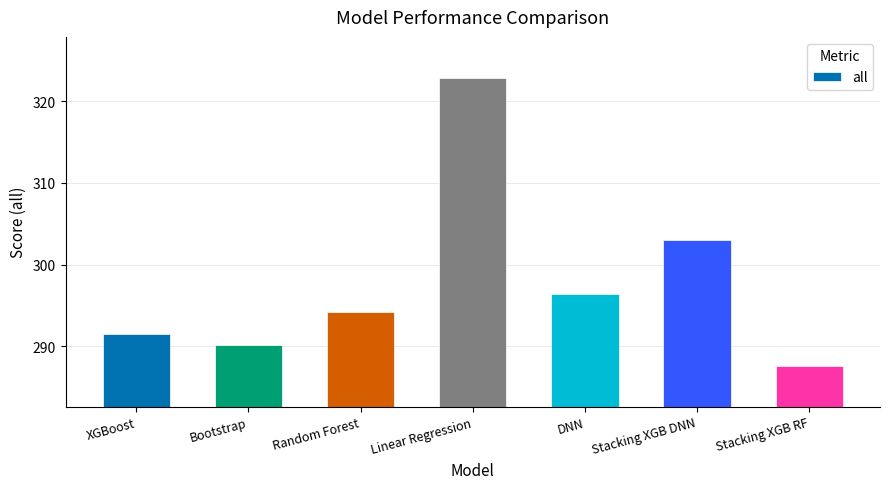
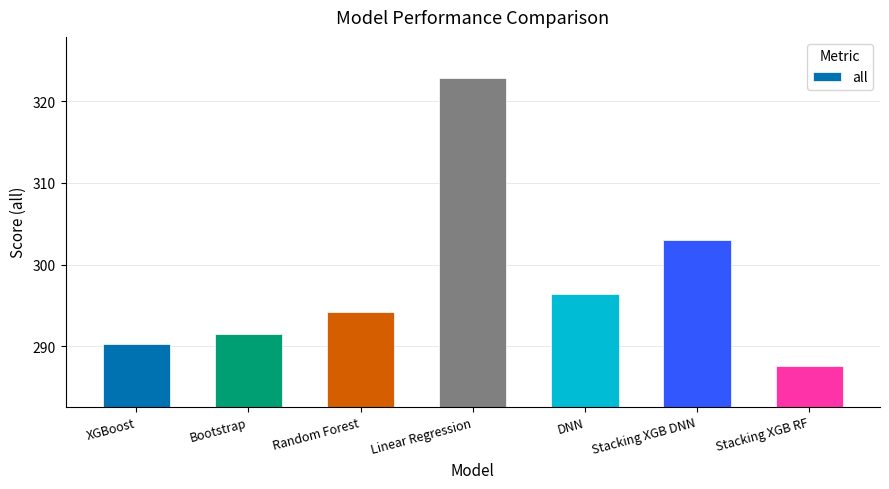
XGBoost: 291 -> 290
Bootstrap: 290 -> 292
